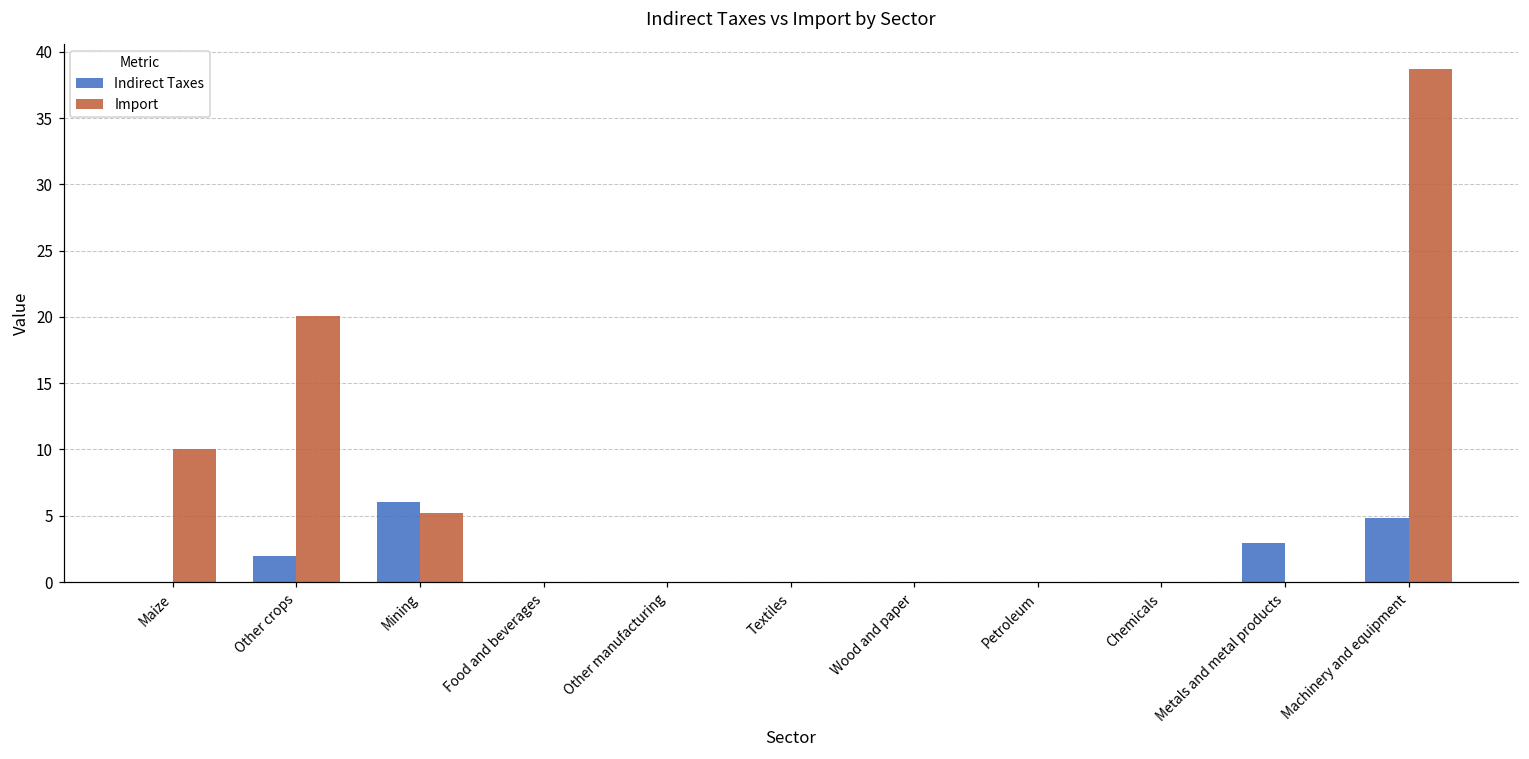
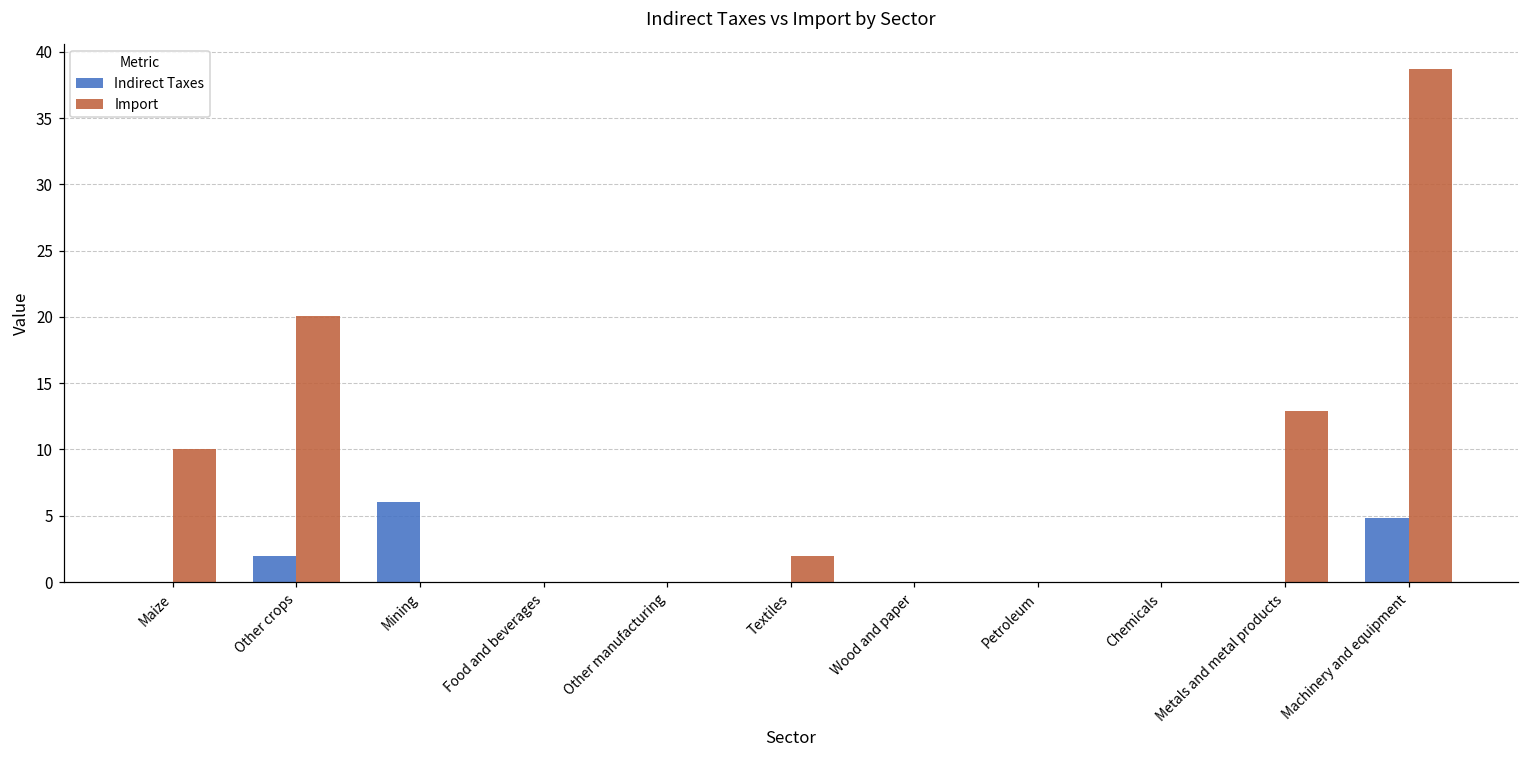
Import, Mining: 5.2 -> 0.0
Import, Textiles: 0 -> 2
Indirect Taxes, Metals and metal products: 2.9 -> 0.0
Import, Metals and metal products: 0.0 -> 12.9
